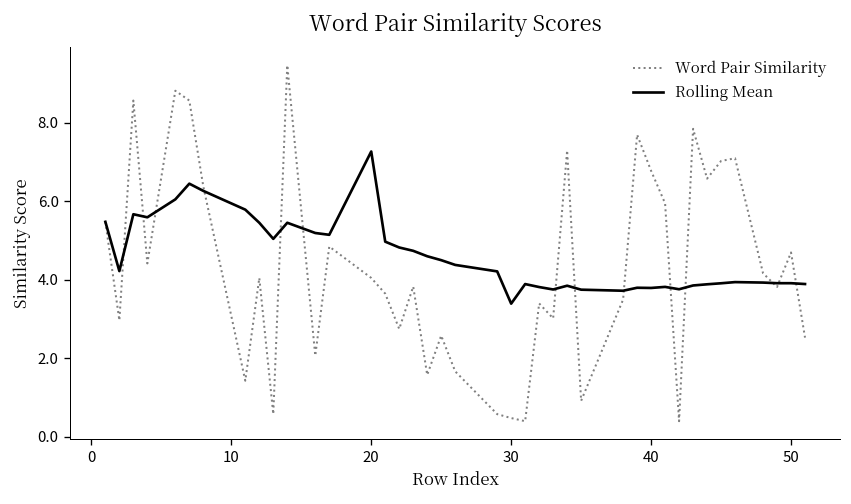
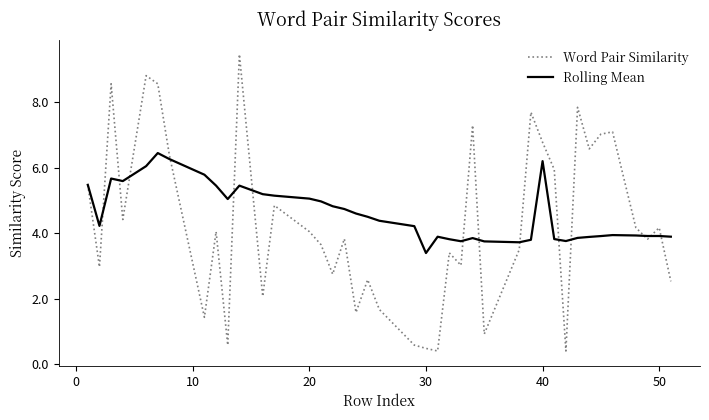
Rolling Mean, 20: 7.3 -> 5.1
Rolling Mean, 40: 3.8 -> 6.2
Word Pair Similarity, 50: 4.7 -> 4.2
